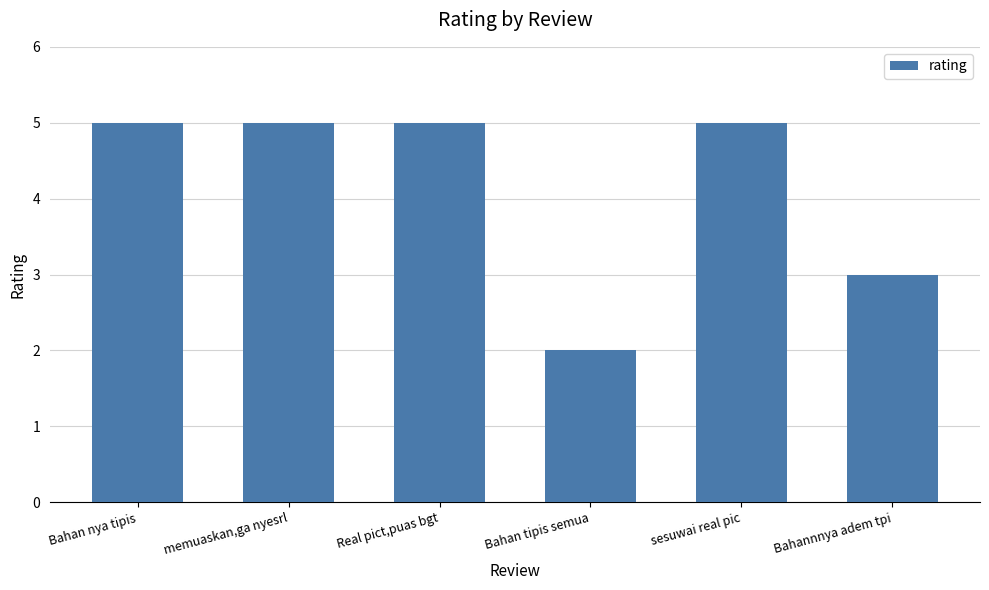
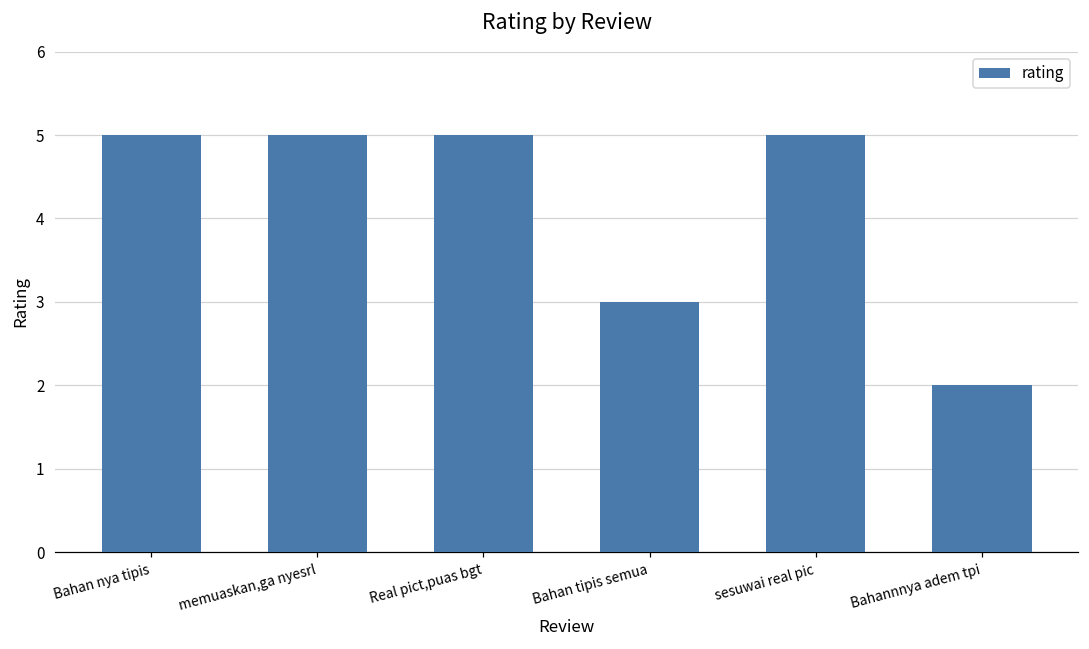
Bahan tipis semua: 2 -> 3
Bahannnya adem tpi: 3 -> 2
